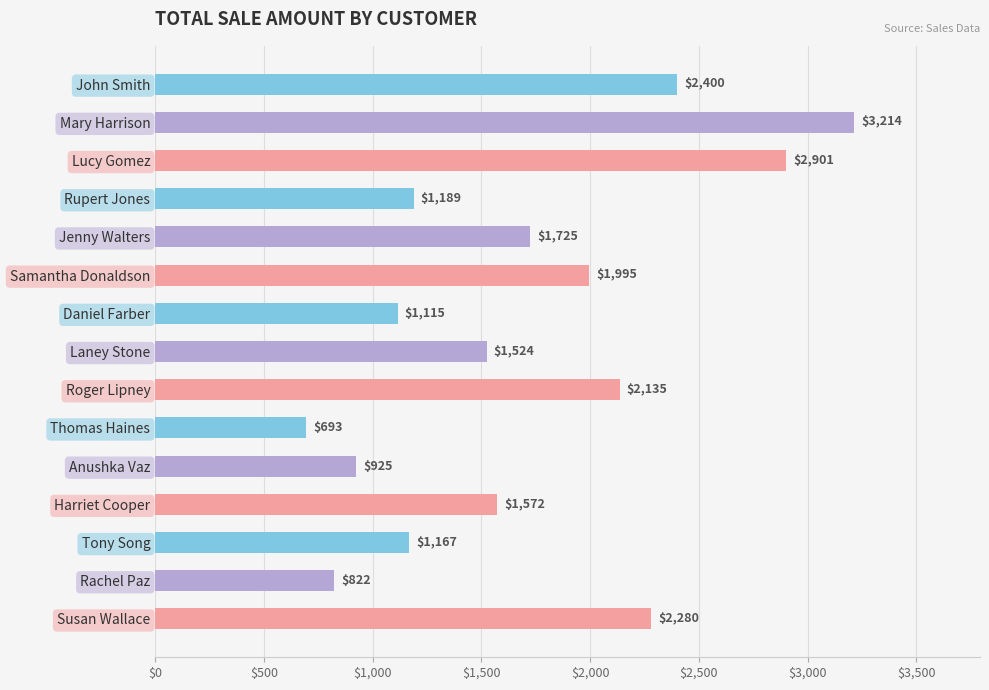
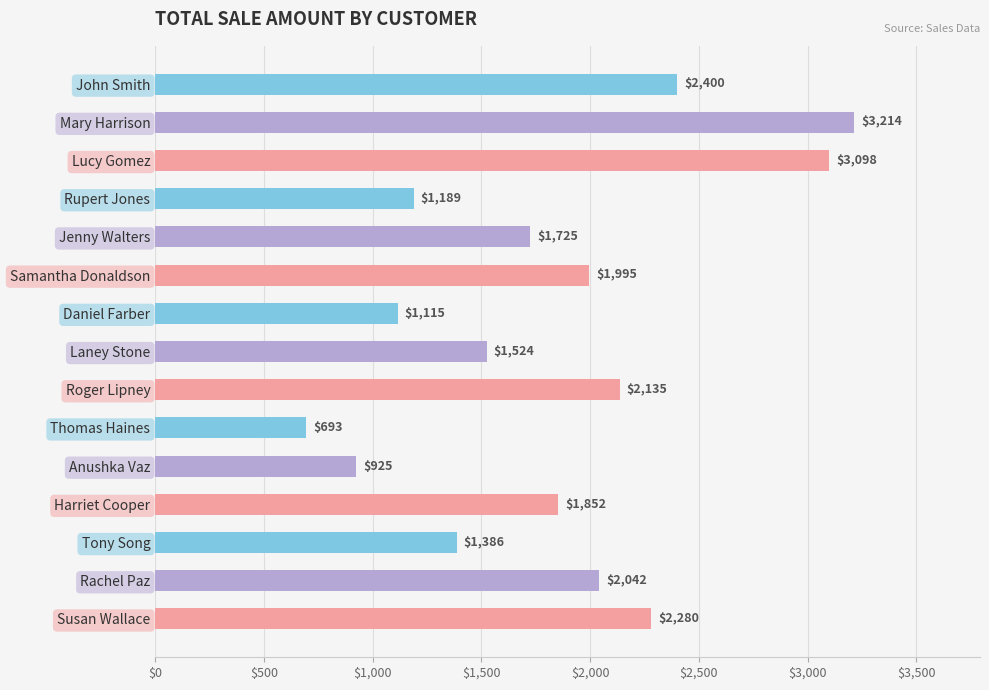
Lucy Gomez: $2,901 -> $3,098
Harriet Cooper: $1,572 -> $1,852
Tony Song: $1,167 -> $1,386
Rachel Paz: $822 -> $2,042
